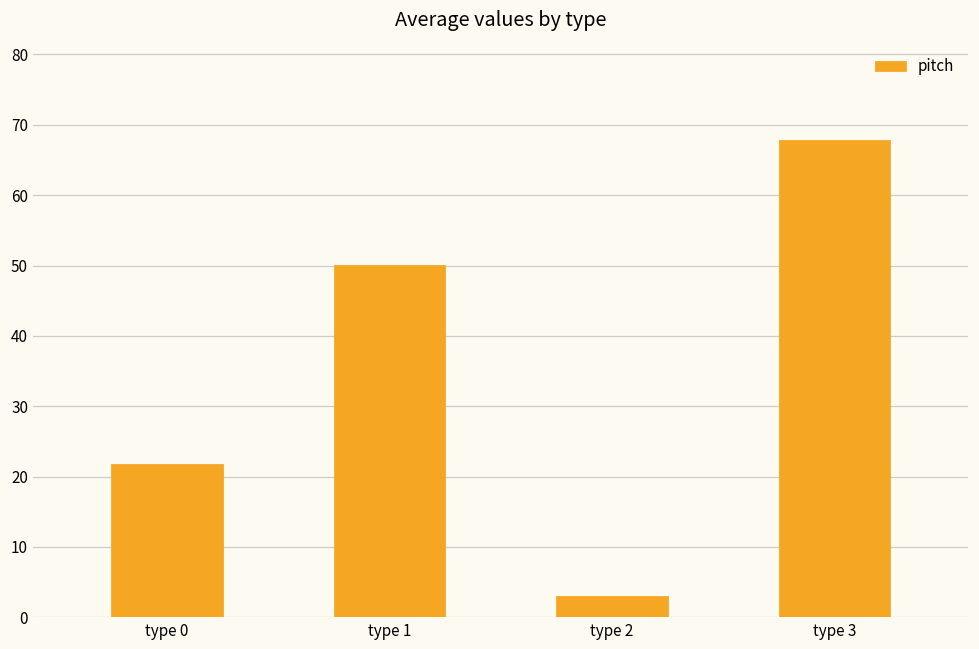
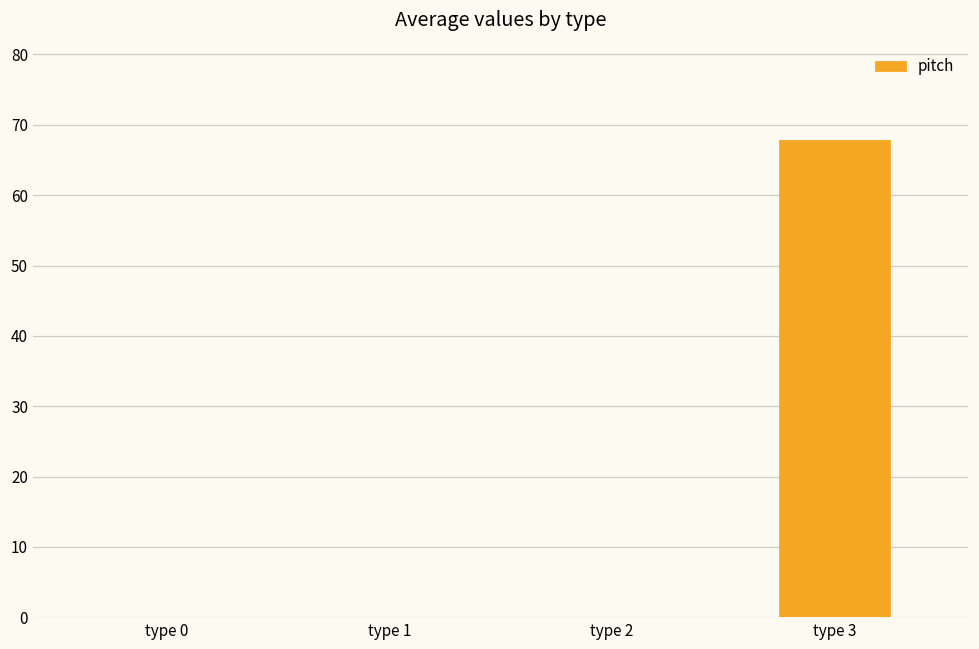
type 0: 22 -> 0
type 1: 50 -> 0
type 2: 3 -> 0
